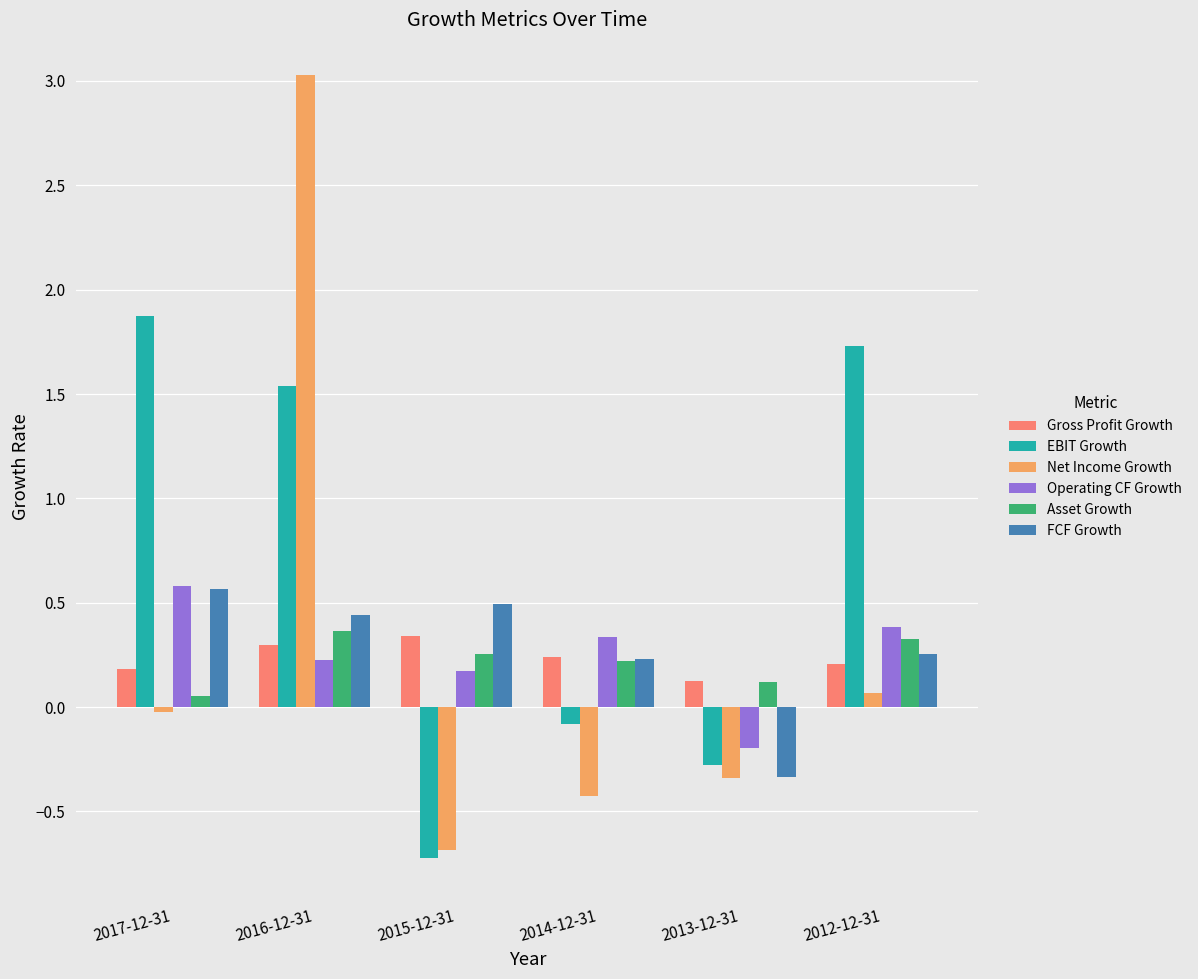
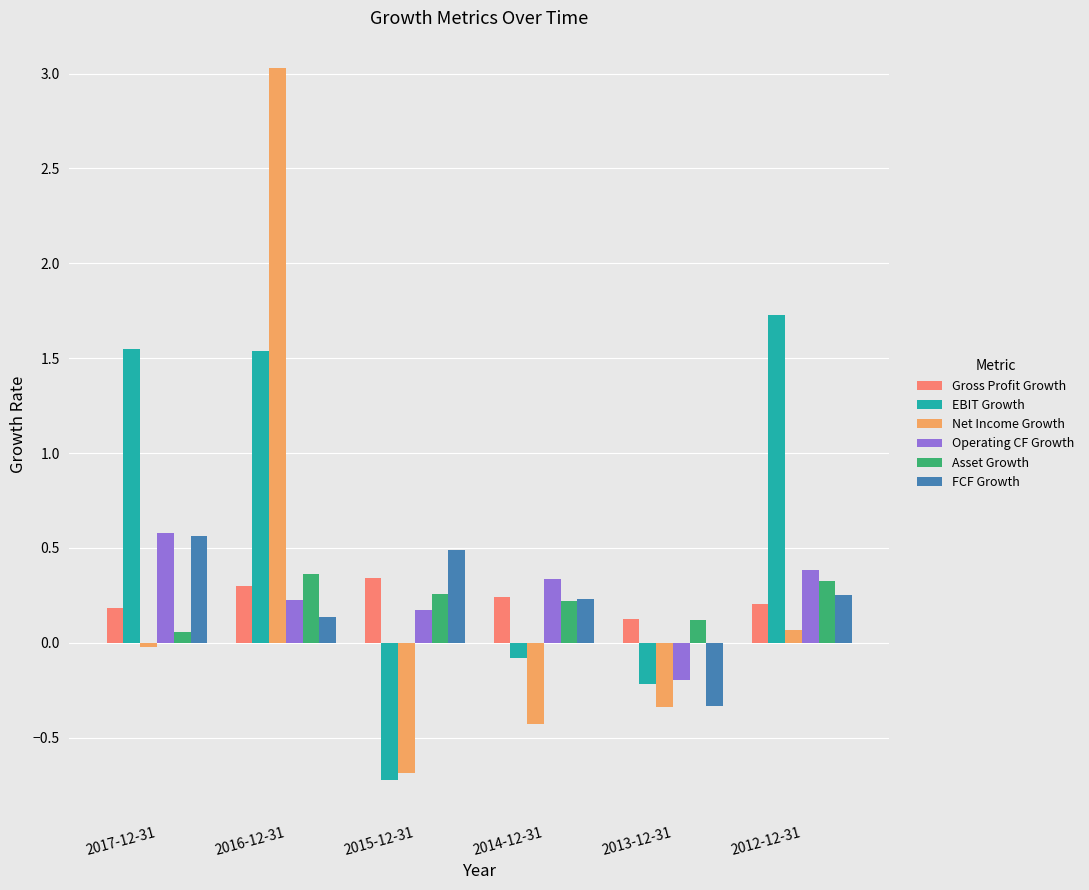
EBIT Growth, 2017-12-31: 1.87 -> 1.55
FCF Growth, 2016-12-31: 0.44 -> 0.14
EBIT Growth, 2013-12-31: -0.28 -> -0.22
